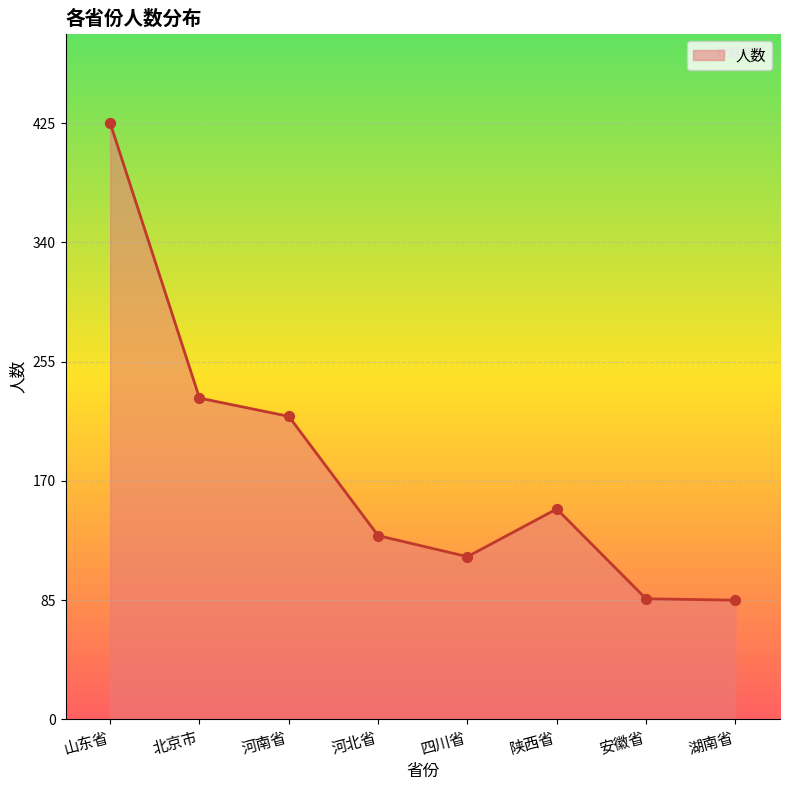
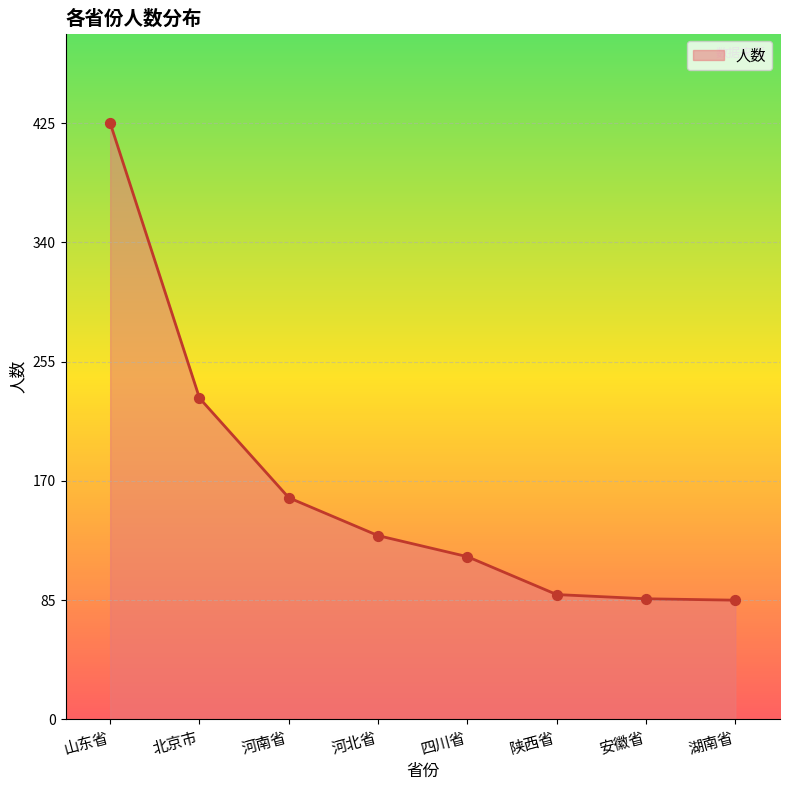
河南省: 216 -> 158
陕西省: 150 -> 89
